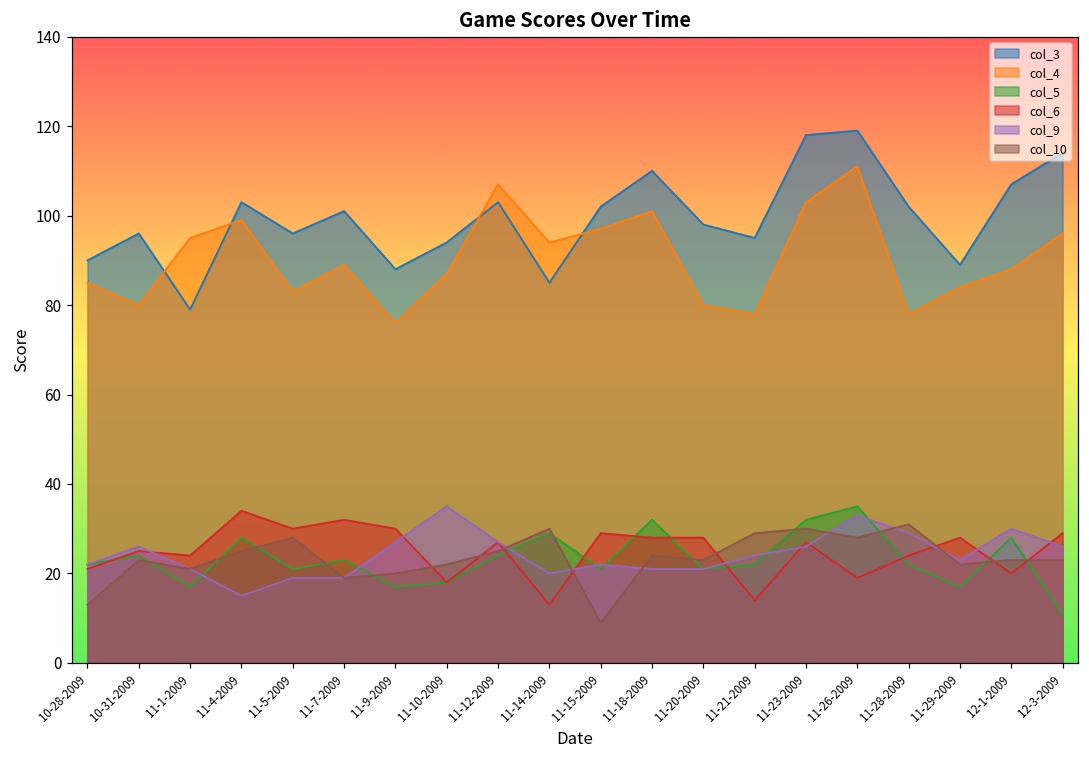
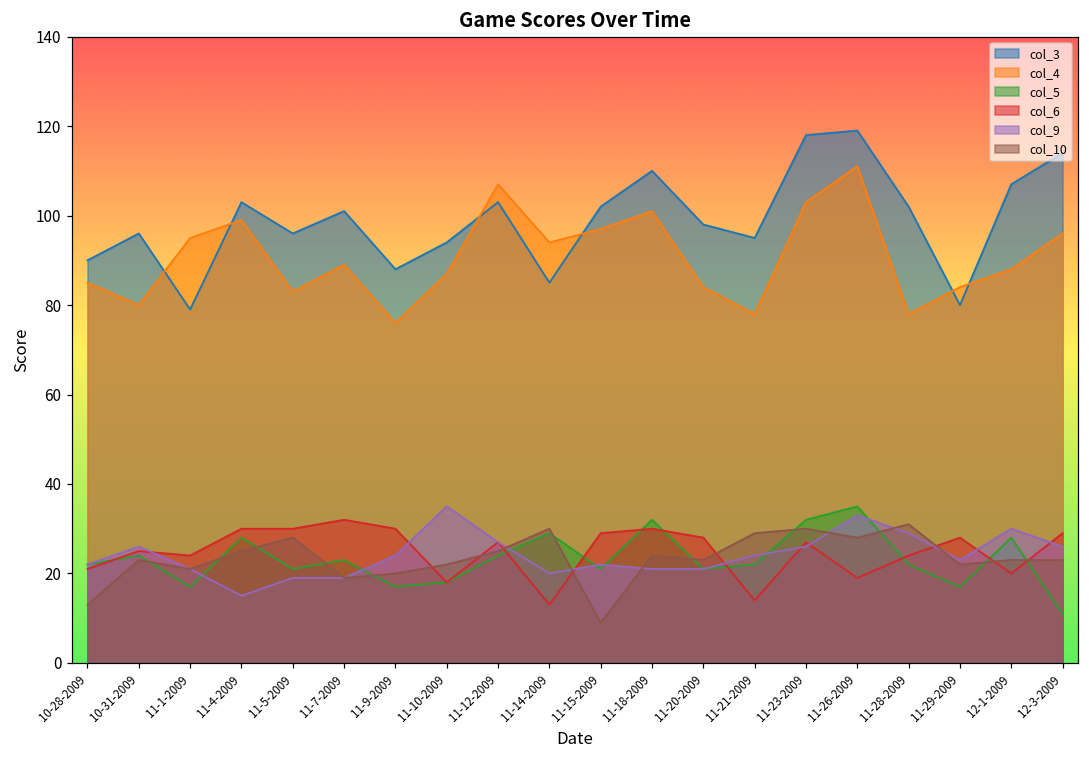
col_6, 11-4-2009: 34 -> 30
col_9, 11-9-2009: 27 -> 24
col_6, 11-18-2009: 28 -> 30
col_4, 11-20-2009: 80 -> 84
col_3, 11-29-2009: 89 -> 80
